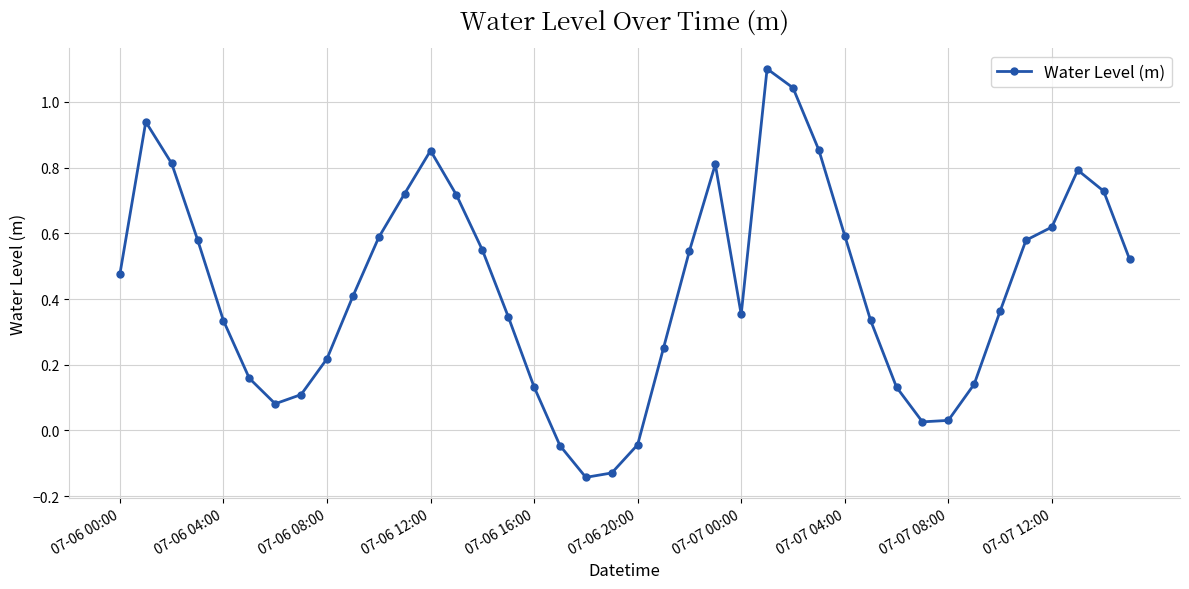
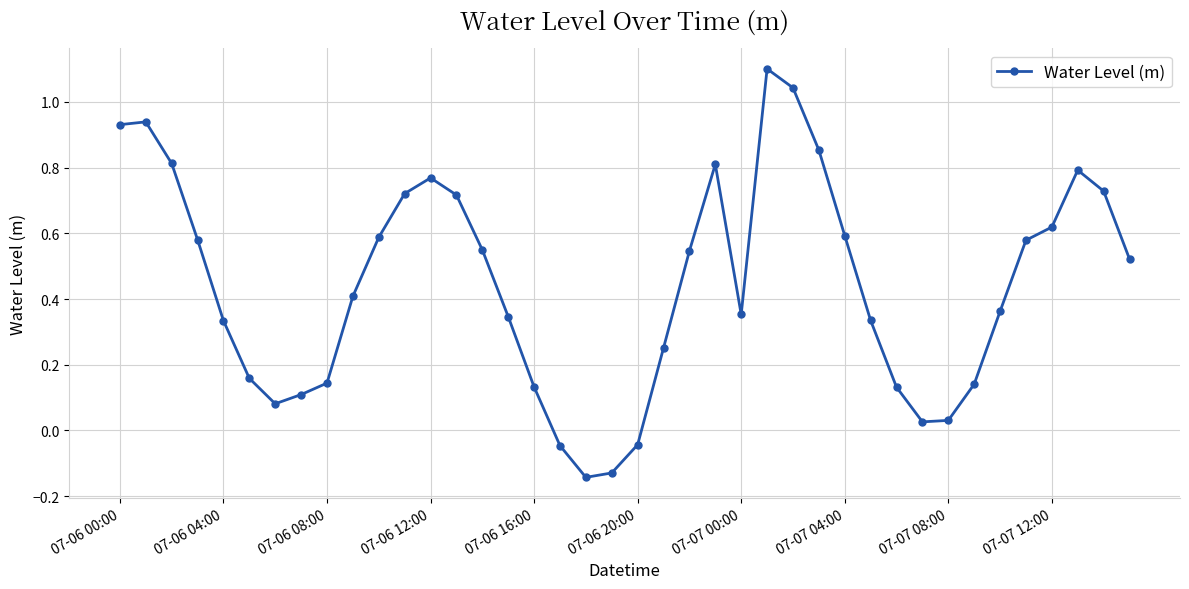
07-06 00:00: 0.48 -> 0.93
07-06 08:00: 0.22 -> 0.14
07-06 12:00: 0.85 -> 0.77
